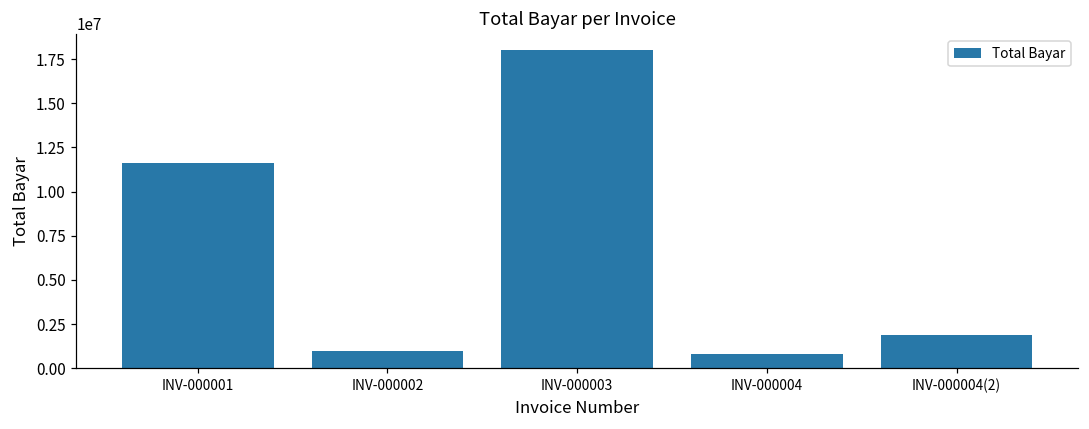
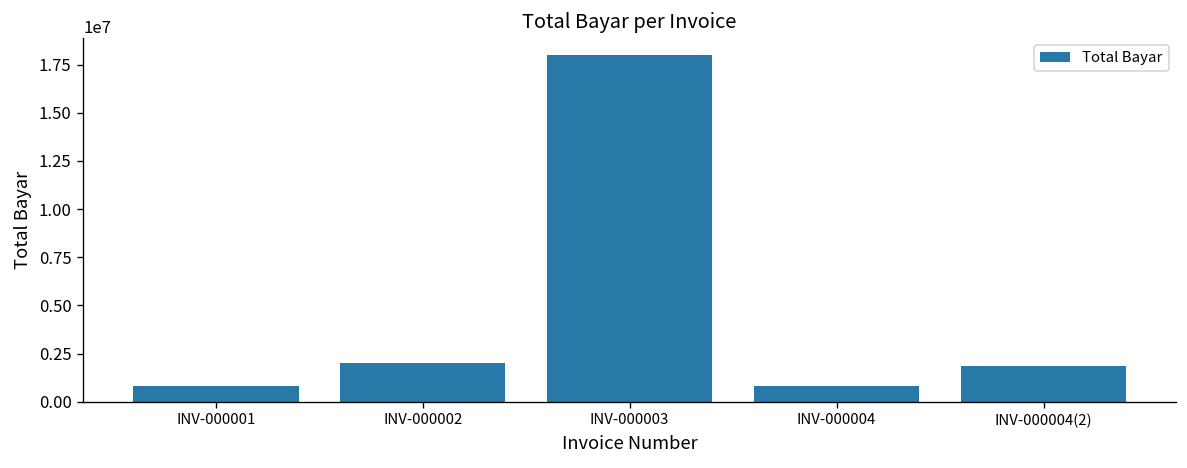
INV-000001: 11600000 -> 800000
INV-000002: 1000000 -> 2000000
